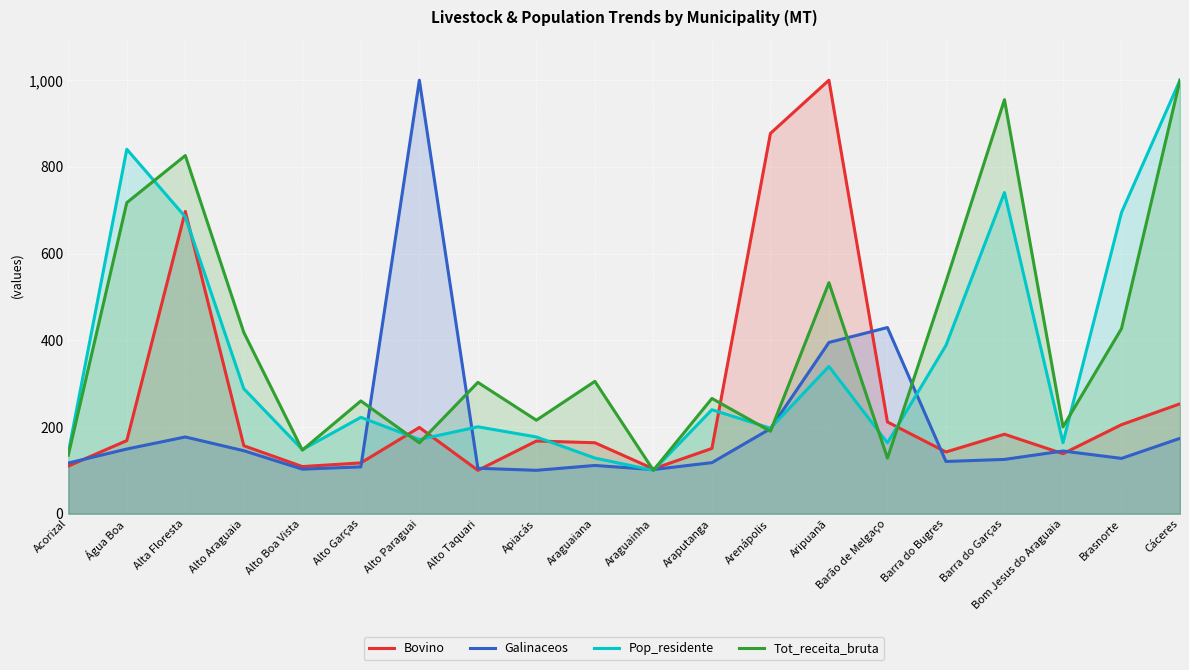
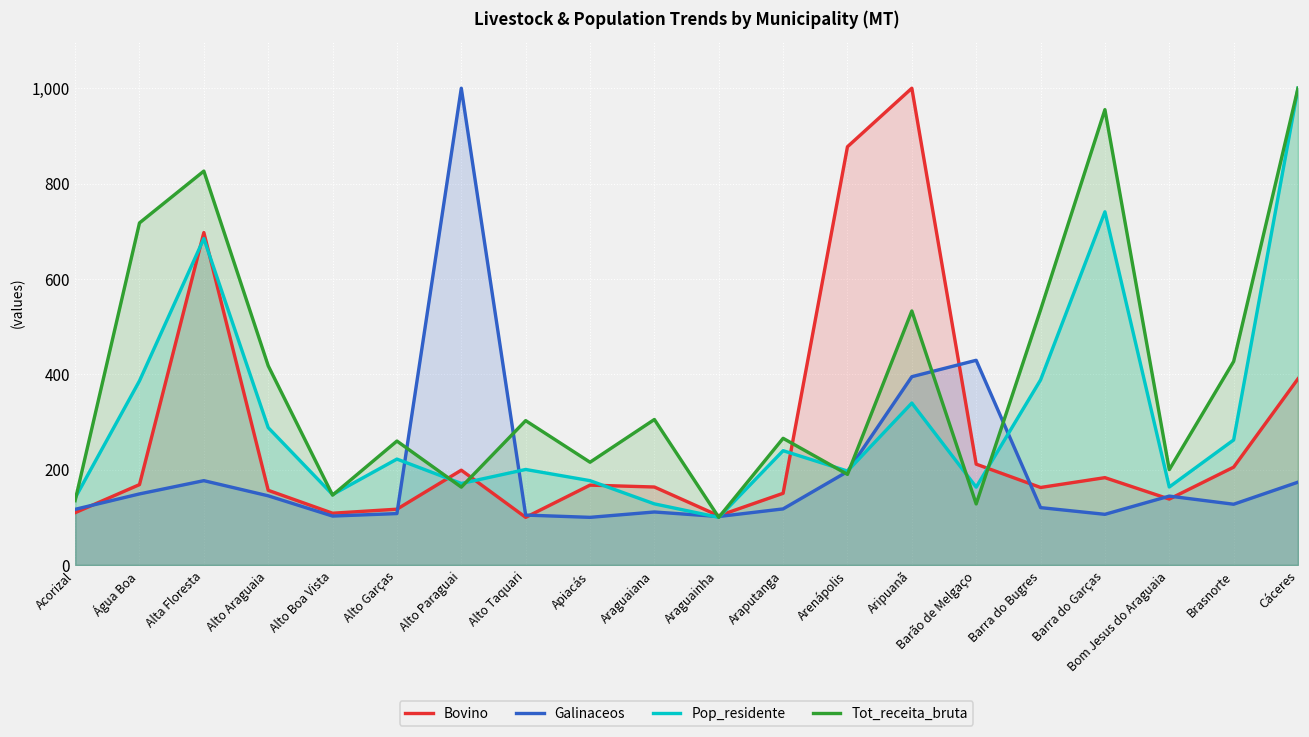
Pop_residente, Água Boa: 840 -> 390
Bovino, Barra do Bugres: 140 -> 160
Galinaceos, Barra do Garças: 130 -> 110
Pop_residente, Brasnorte: 690 -> 260
Bovino, Cáceres: 250 -> 390
